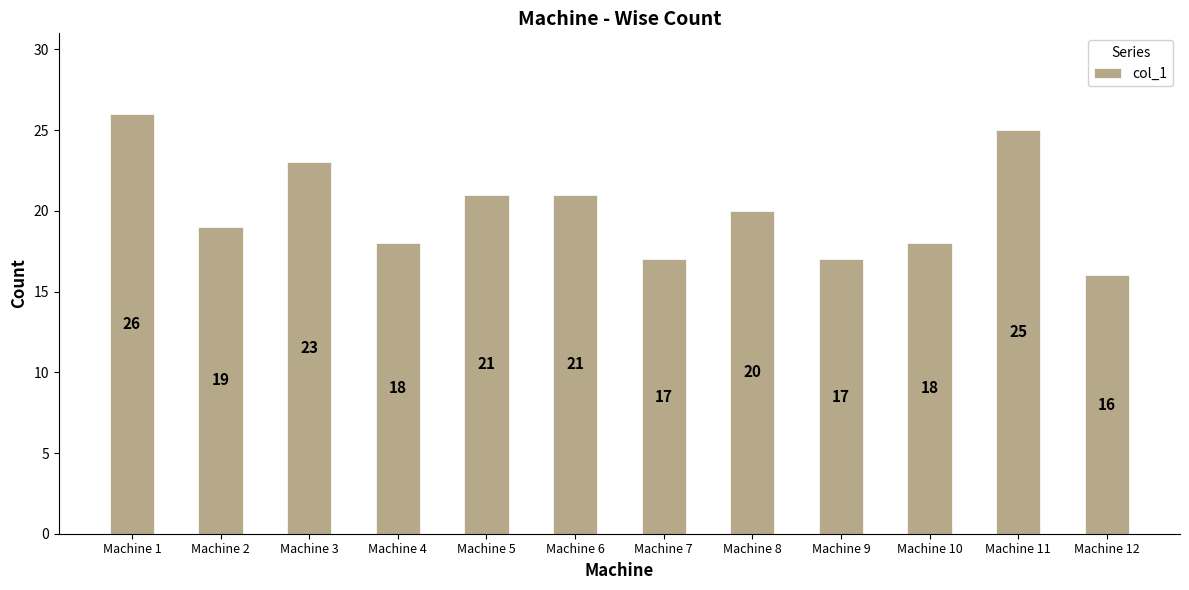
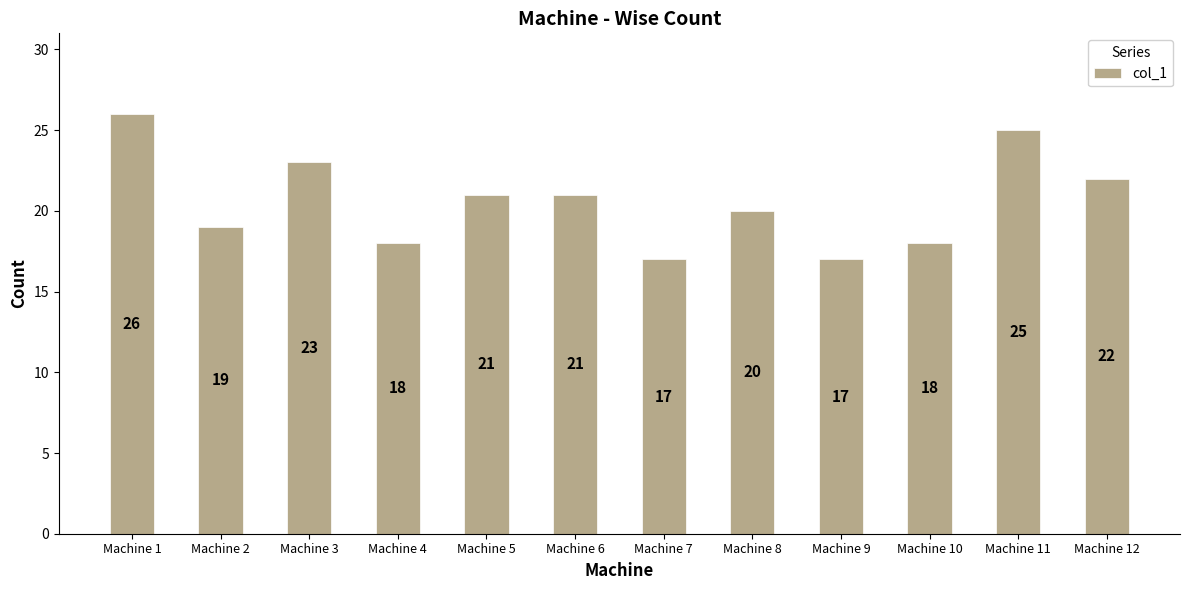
Machine 12: 16 -> 22
